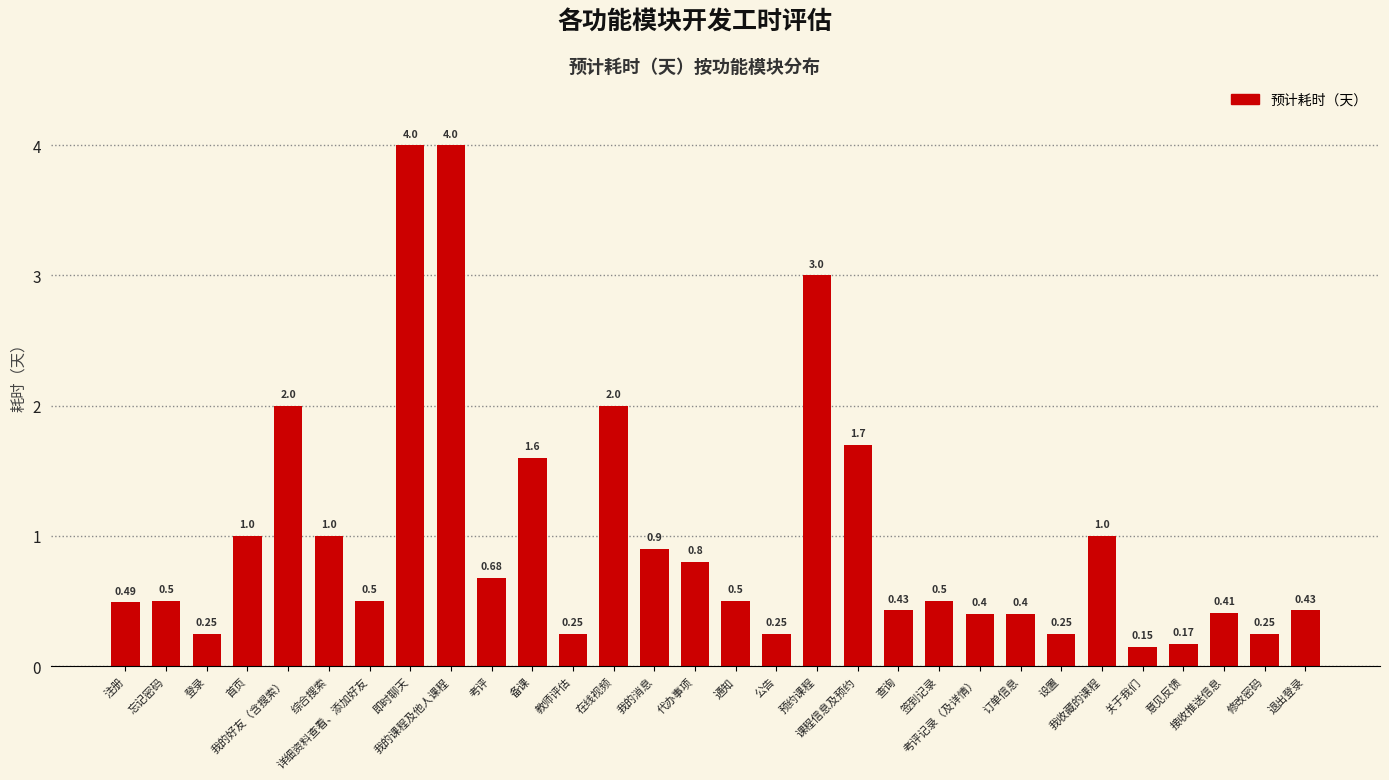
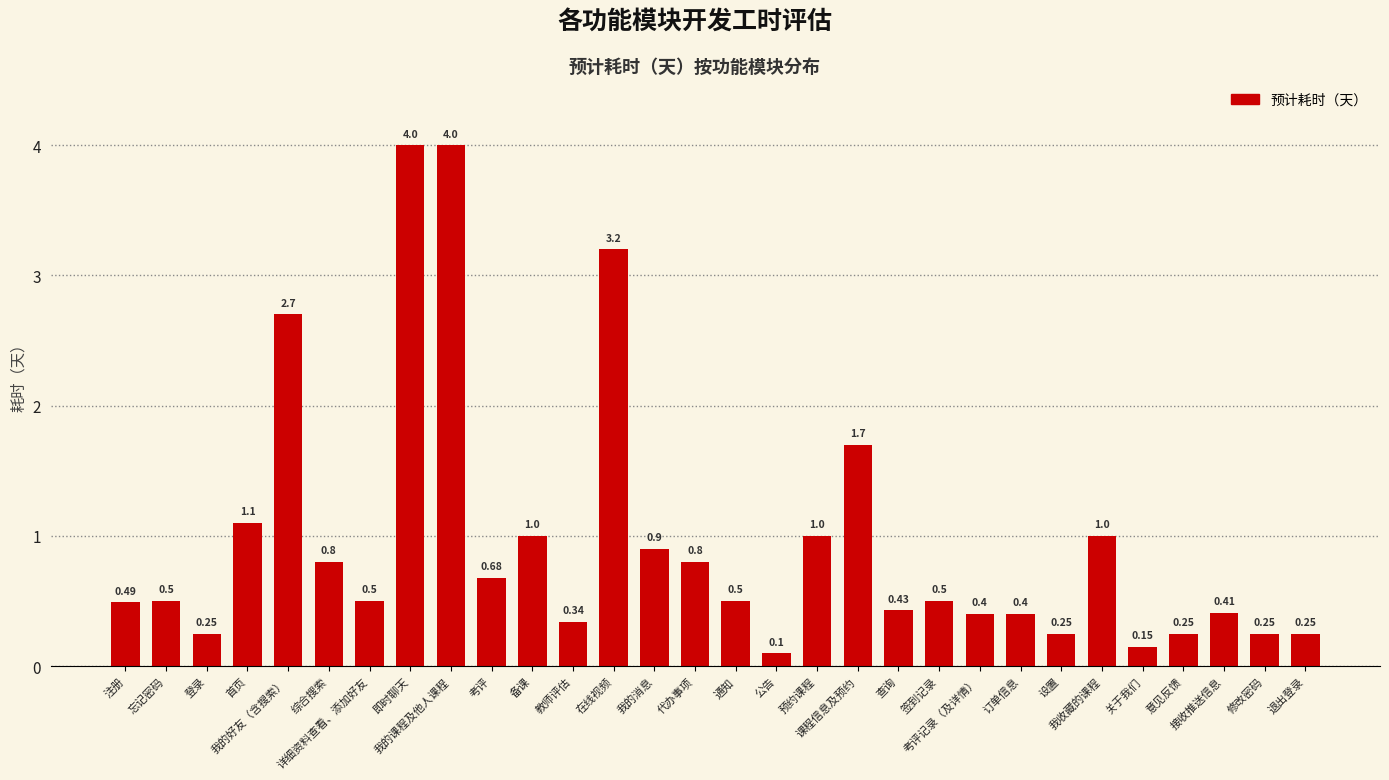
首页: 1.0 -> 1.1
我的好友（含搜索）: 2.0 -> 2.7
综合搜索: 1.0 -> 0.8
备课: 1.6 -> 1.0
教师评估: 0.25 -> 0.34
在线视频: 2.0 -> 3.2
公告: 0.25 -> 0.1
预约课程: 3.0 -> 1.0
意见反馈: 0.17 -> 0.25
退出登录: 0.43 -> 0.25
